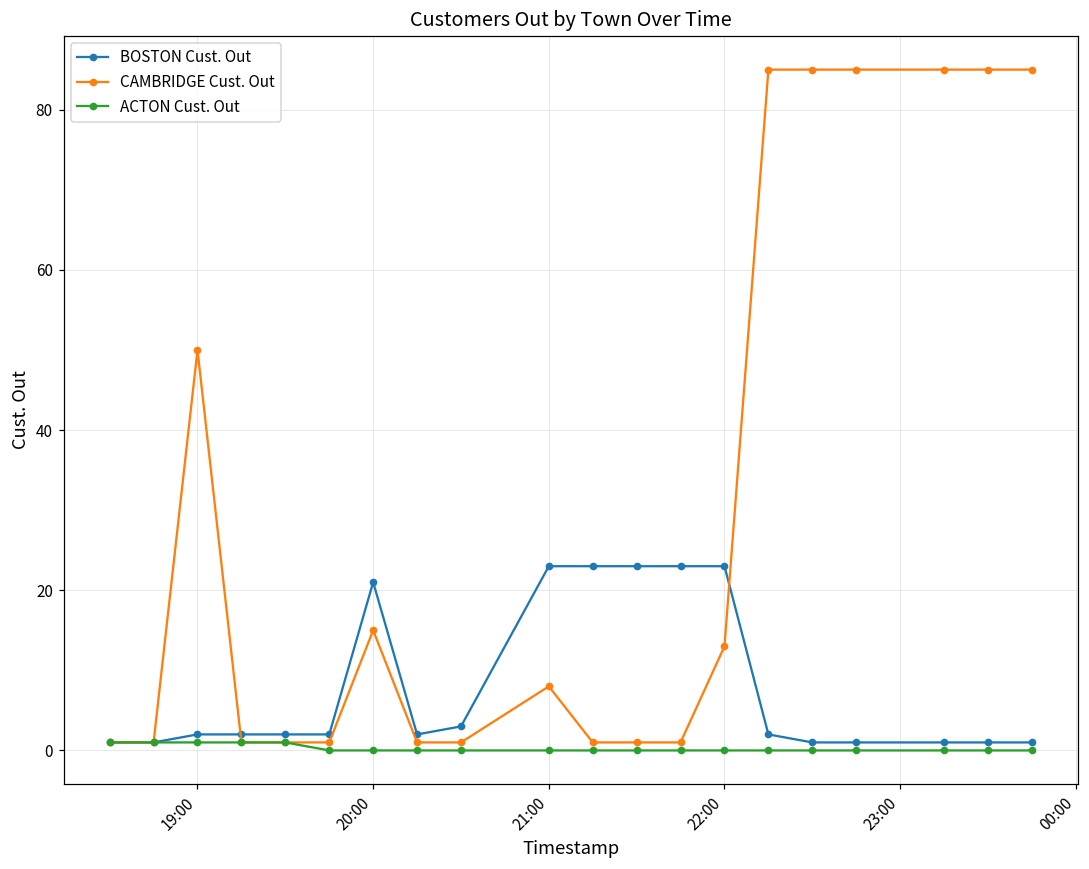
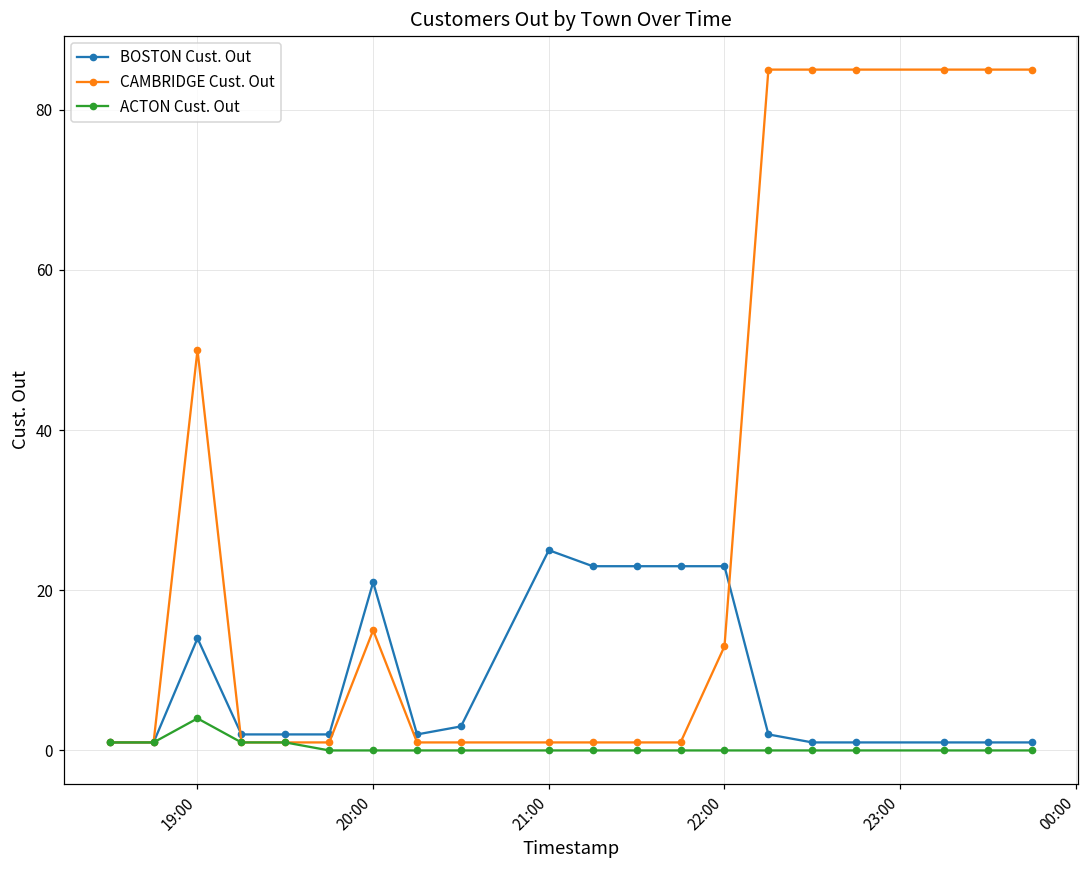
BOSTON Cust. Out, 19:00: 2 -> 14
ACTON Cust. Out, 19:00: 1 -> 4
BOSTON Cust. Out, 21:00: 23 -> 25
CAMBRIDGE Cust. Out, 21:00: 8 -> 1
